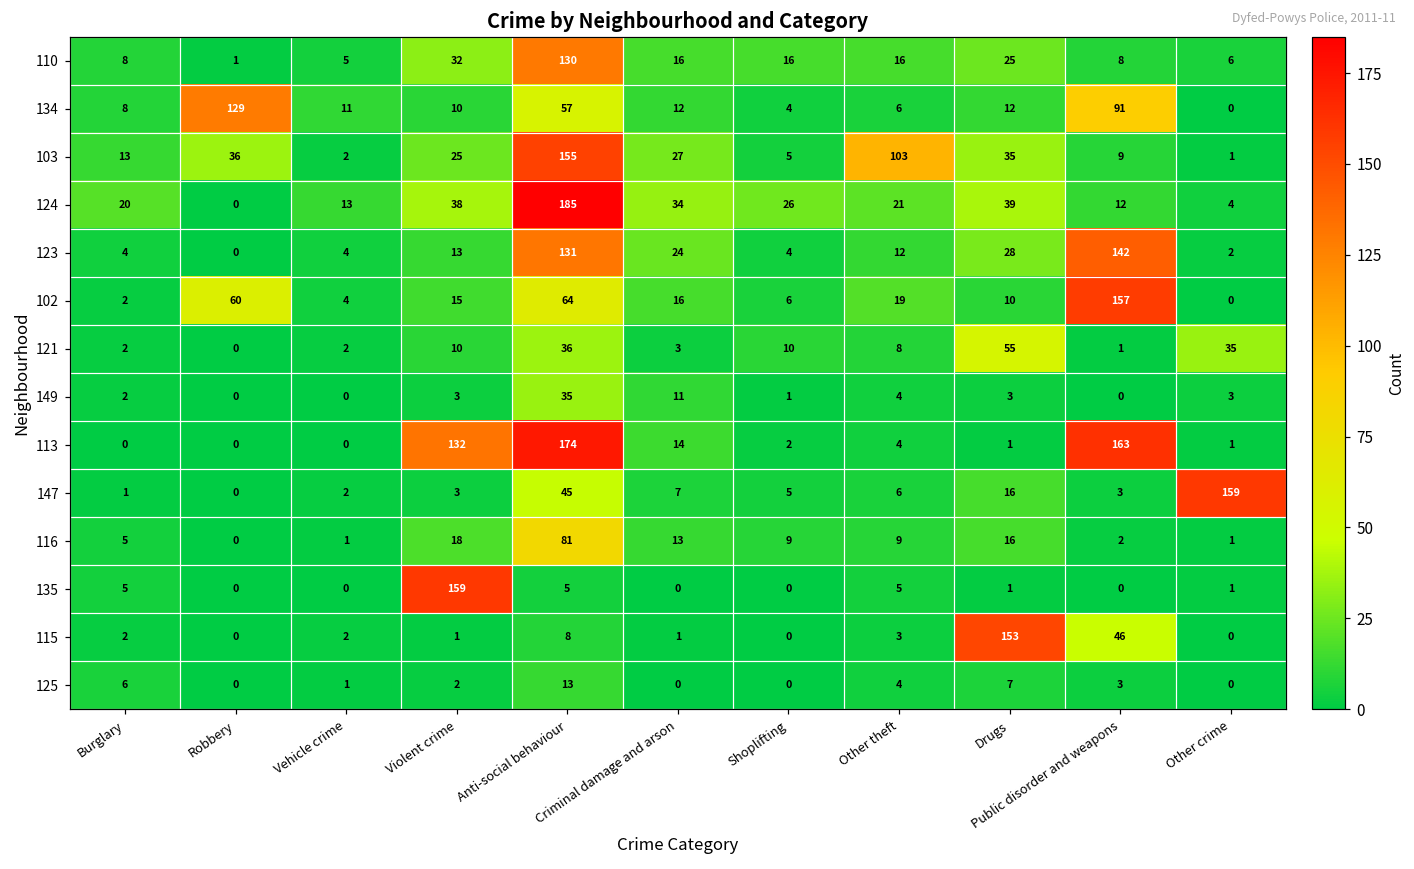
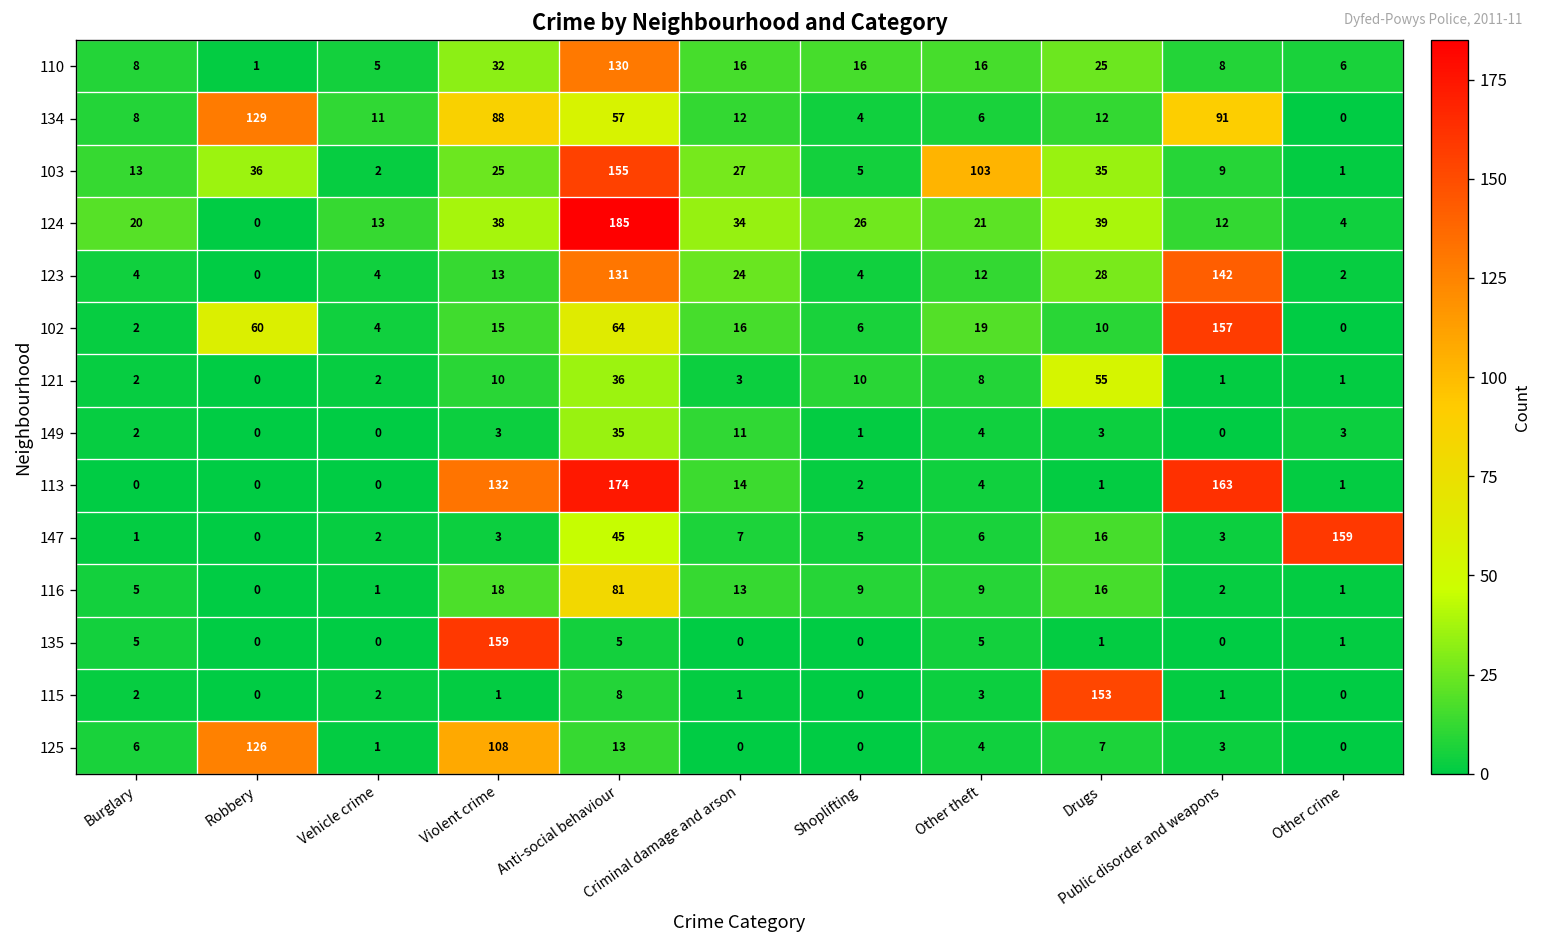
134, Violent crime: 10 -> 88
121, Other crime: 35 -> 1
115, Public disorder and weapons: 46 -> 1
125, Robbery: 0 -> 126
125, Violent crime: 2 -> 108
